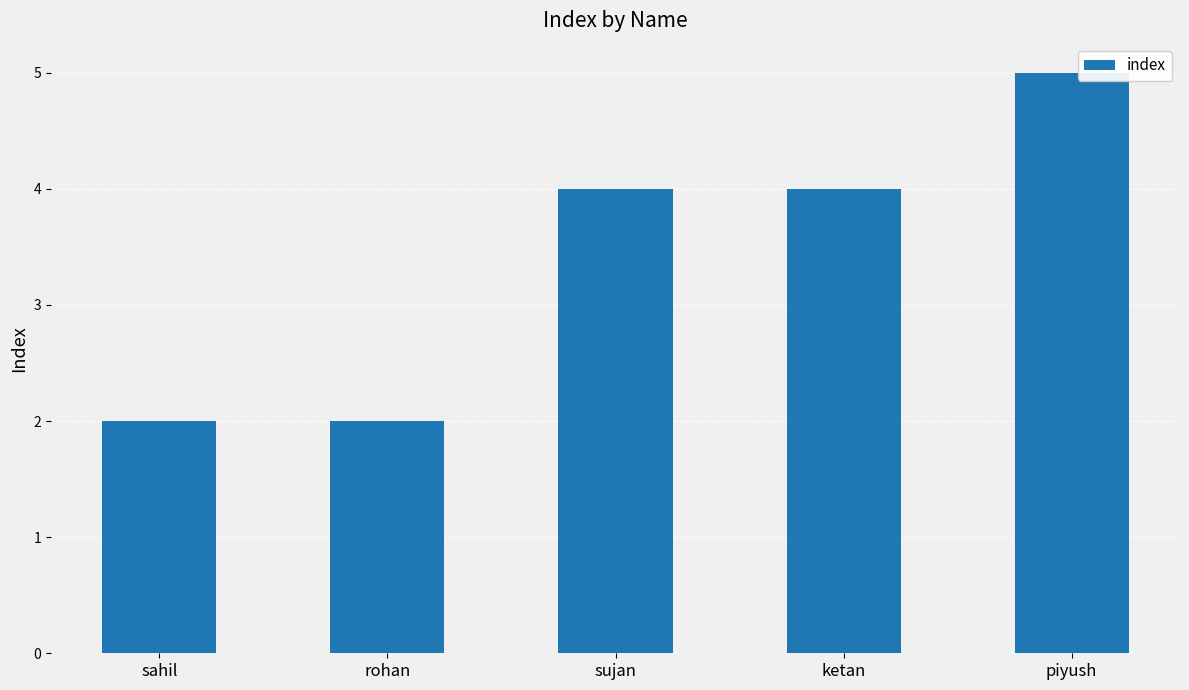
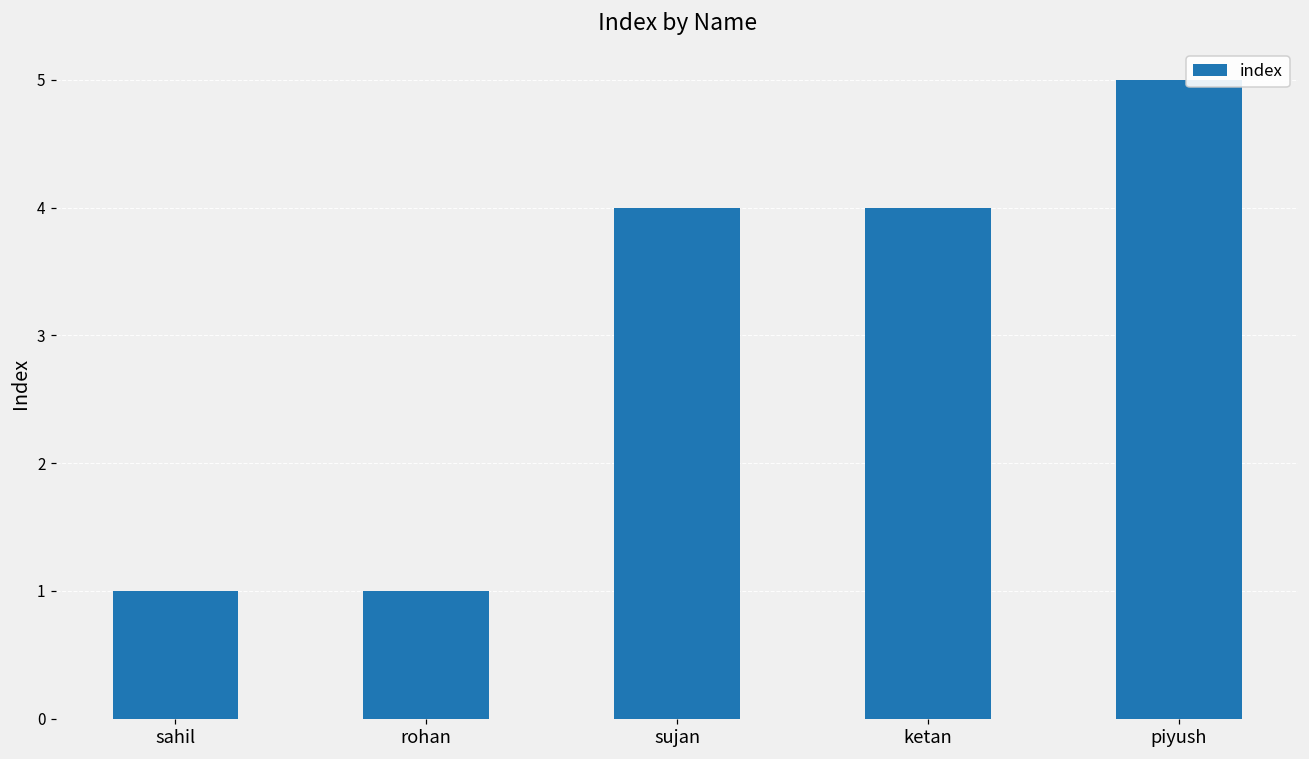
sahil: 2 -> 1
rohan: 2 -> 1
